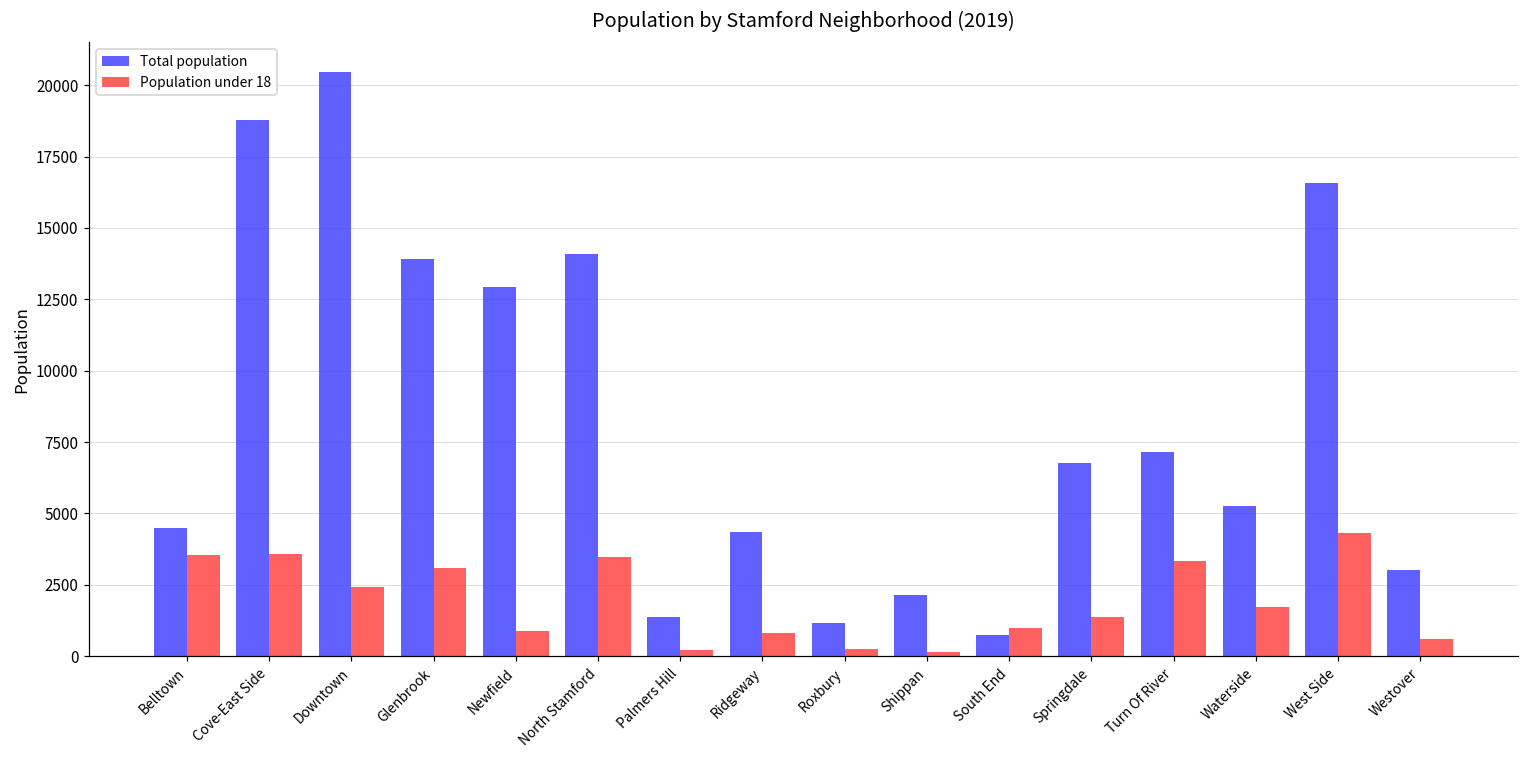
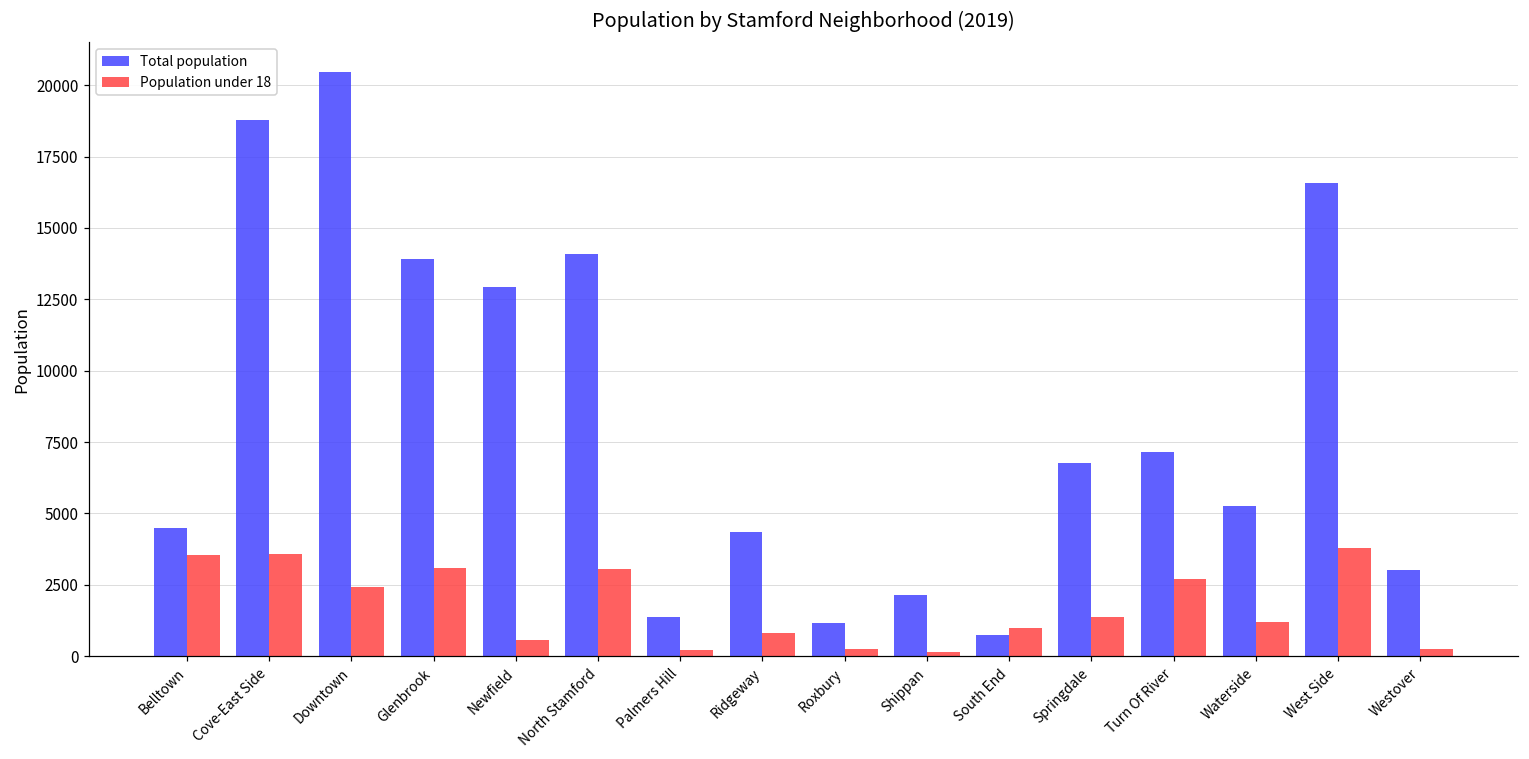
Population under 18, Newfield: 900 -> 600
Population under 18, North Stamford: 3500 -> 3100
Population under 18, Turn Of River: 3300 -> 2700
Population under 18, Waterside: 1700 -> 1200
Population under 18, West Side: 4300 -> 3800
Population under 18, Westover: 600 -> 300
